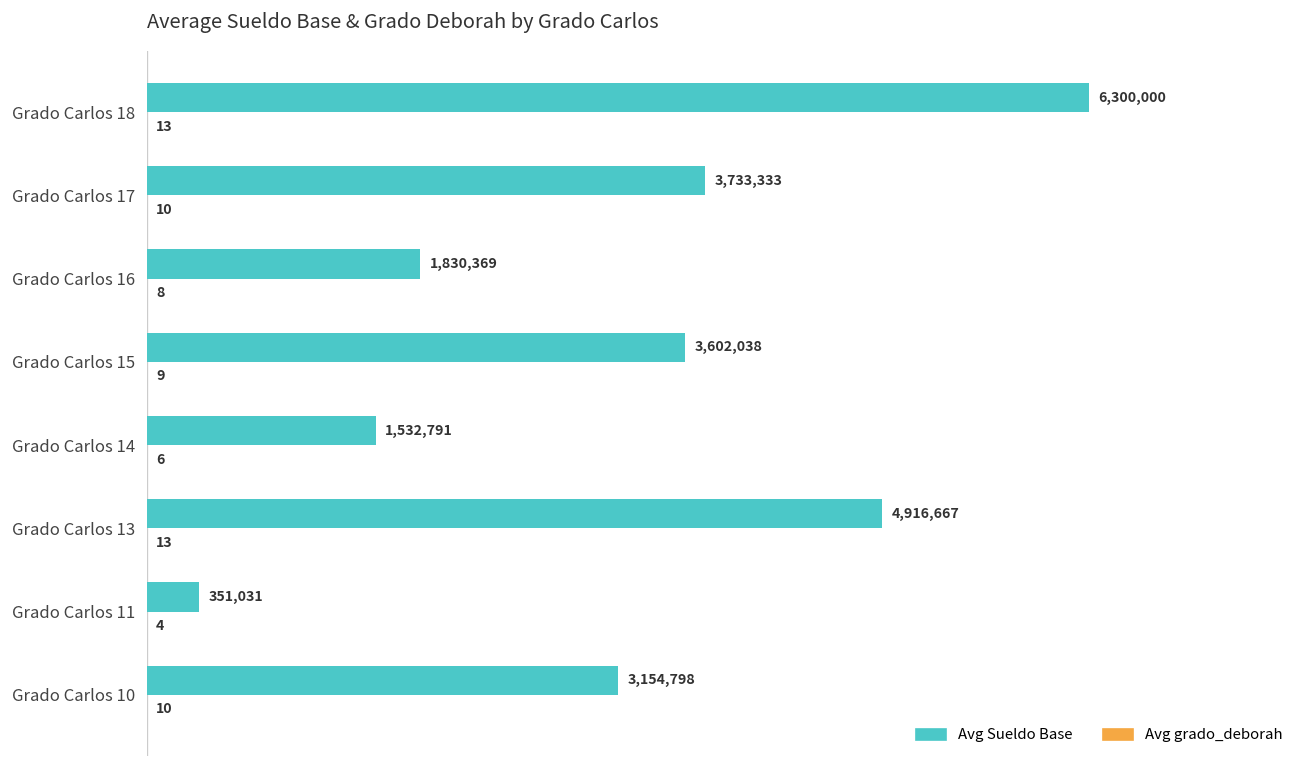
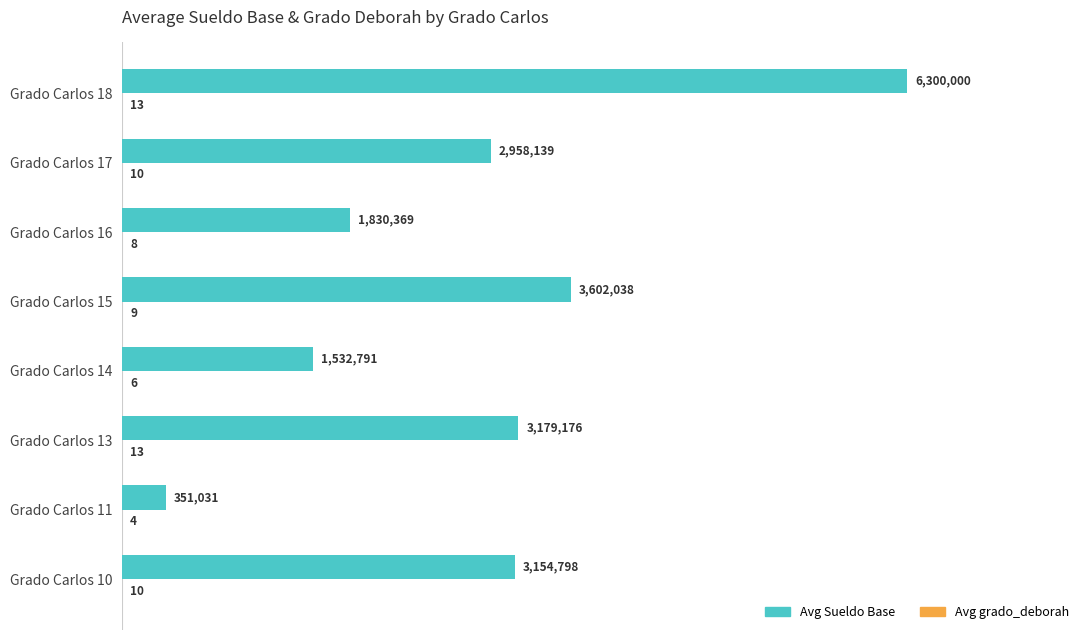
Avg Sueldo Base, Grado Carlos 17: 3,733,333 -> 2,958,139
Avg Sueldo Base, Grado Carlos 13: 4,916,667 -> 3,179,176
